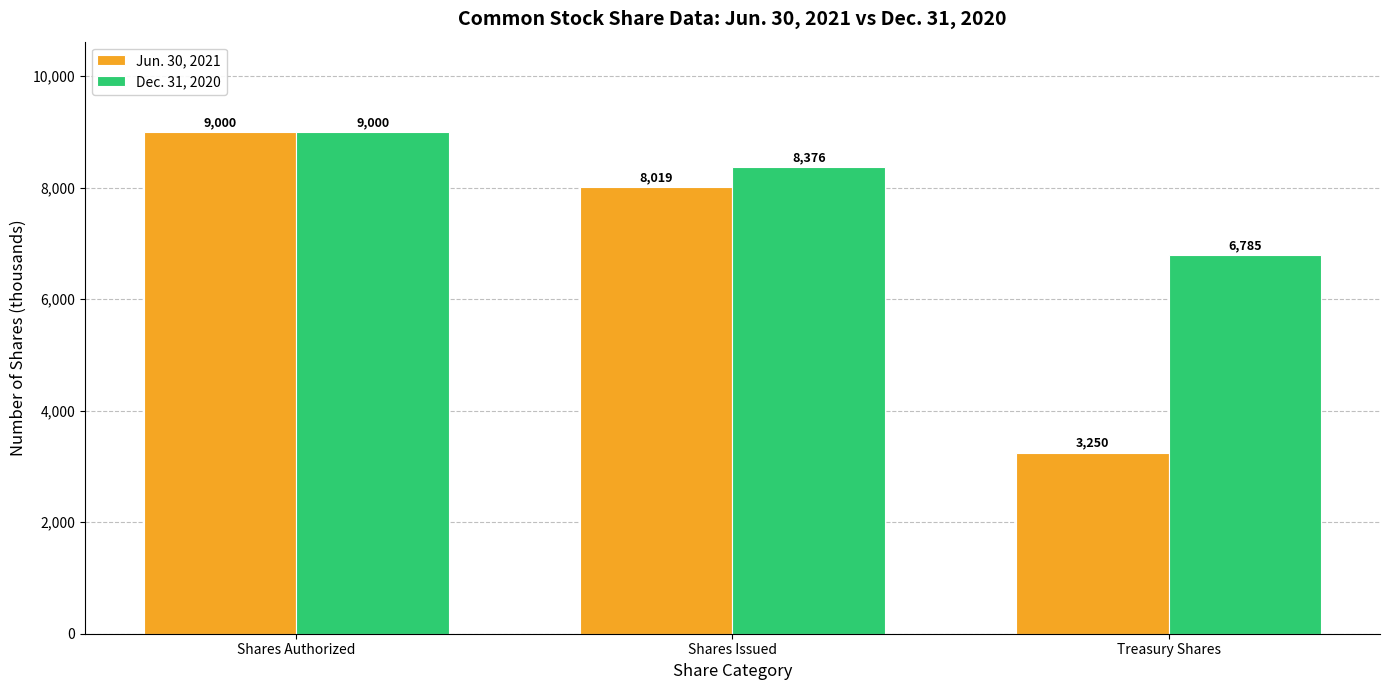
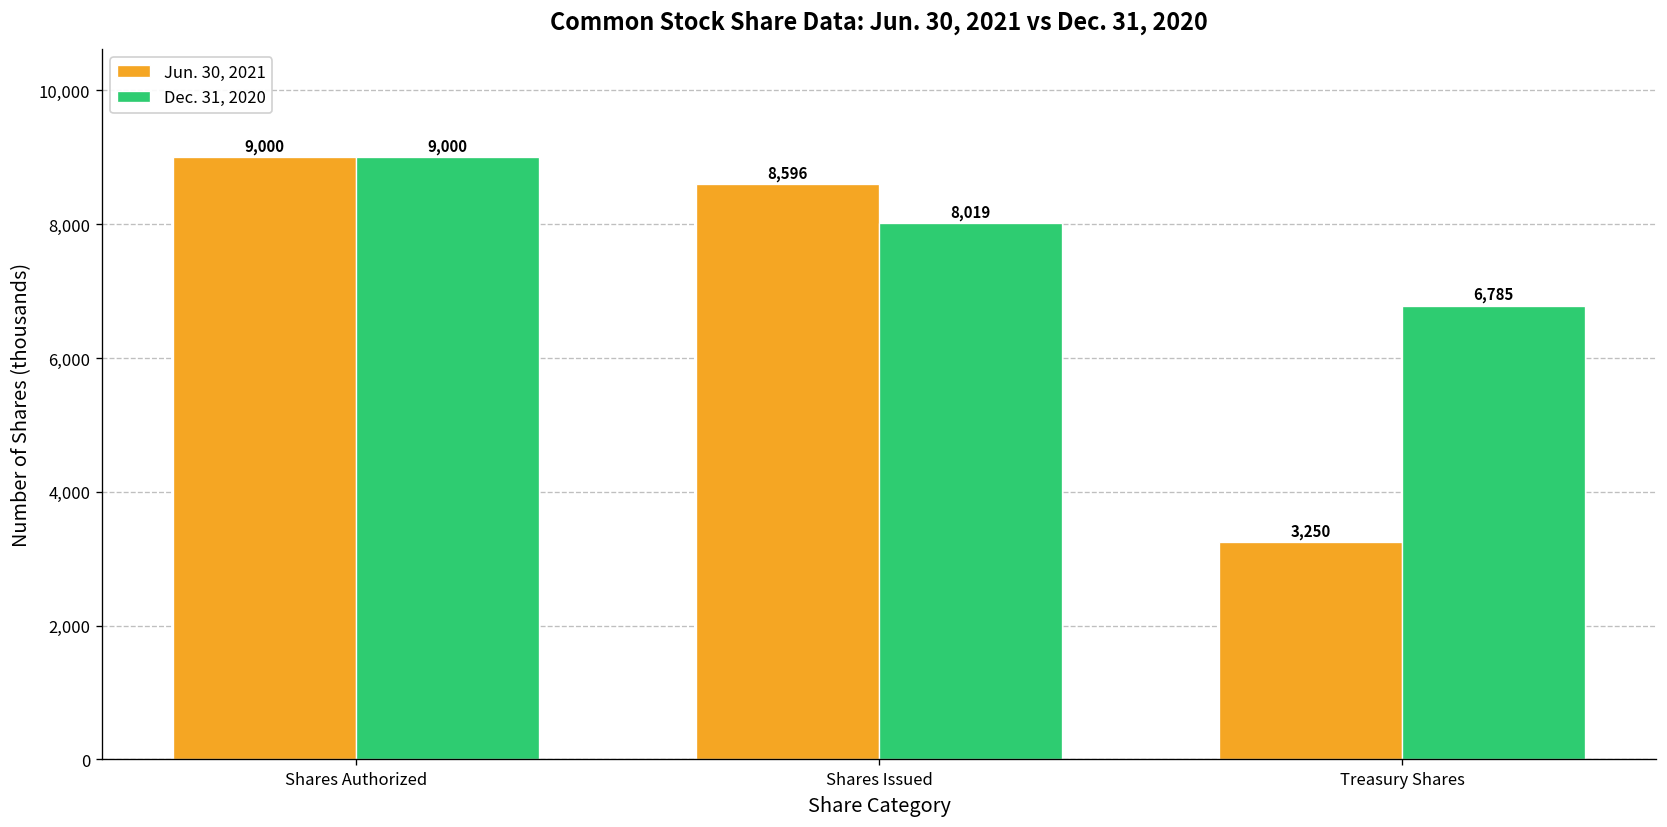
Jun. 30, 2021, Shares Issued: 8,019 -> 8,596
Dec. 31, 2020, Shares Issued: 8,376 -> 8,019
